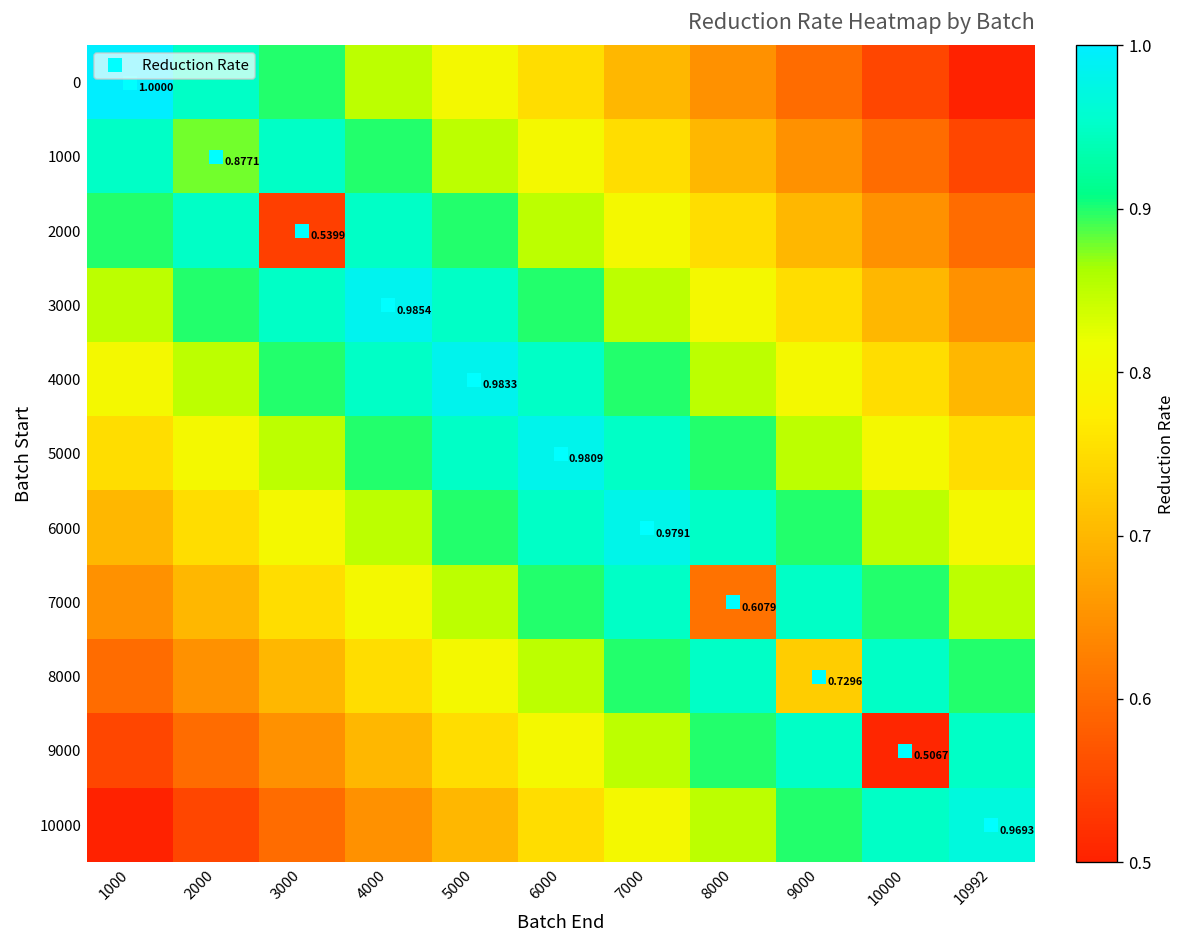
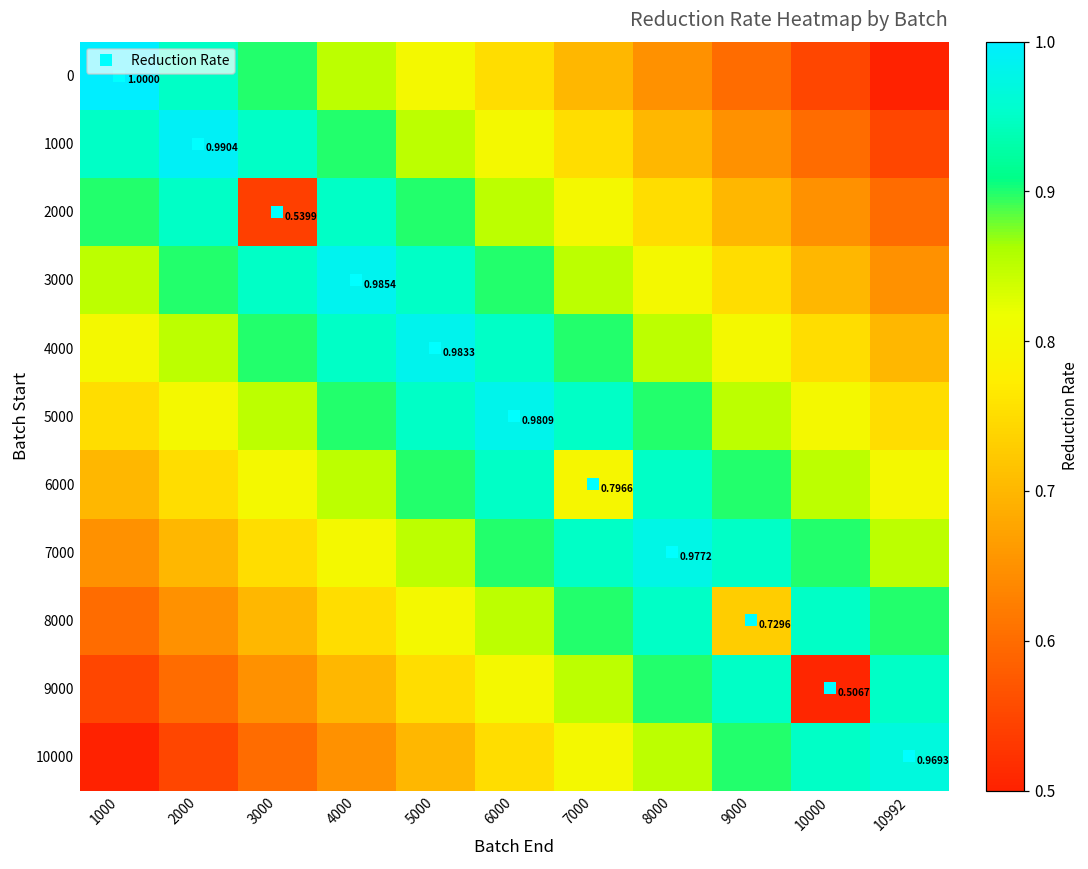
1000, 2000: 0.8771 -> 0.9904
6000, 7000: 0.9791 -> 0.7966
7000, 8000: 0.6079 -> 0.9772
